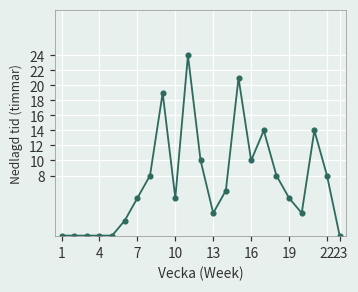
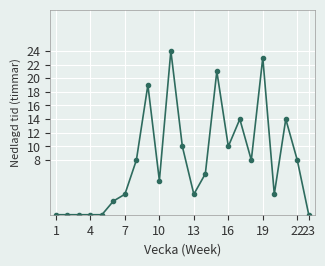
7: 5 -> 3
19: 5 -> 23
